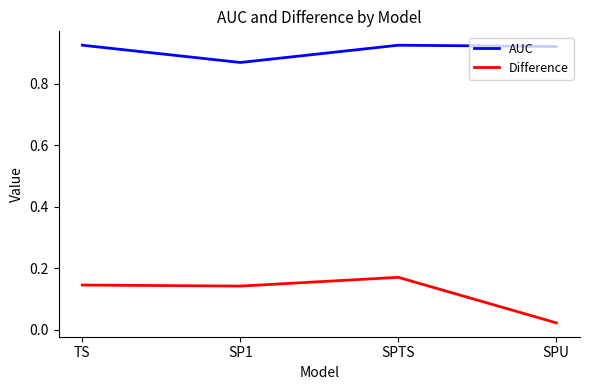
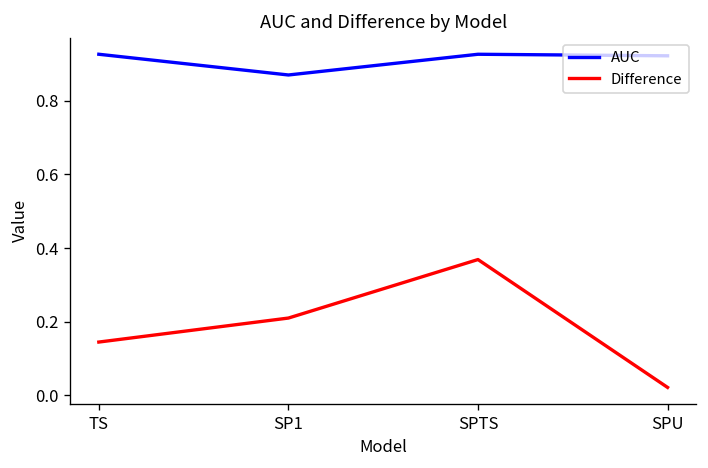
Difference, SP1: 0.14 -> 0.21
Difference, SPTS: 0.17 -> 0.37
